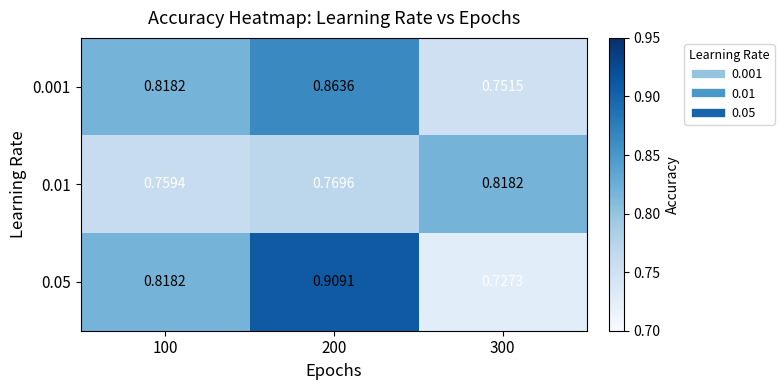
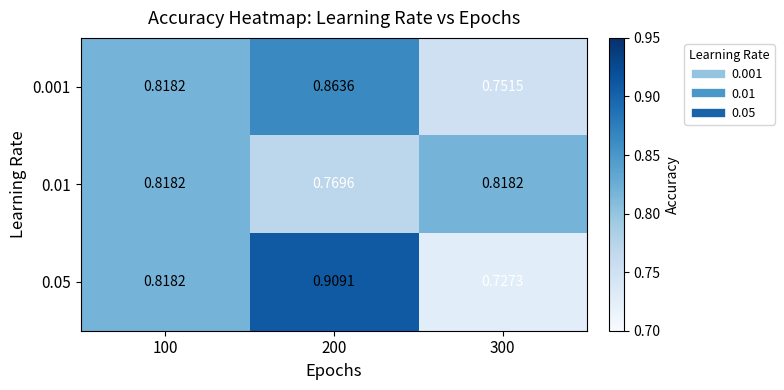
0.01, 100: 0.7594 -> 0.8182
